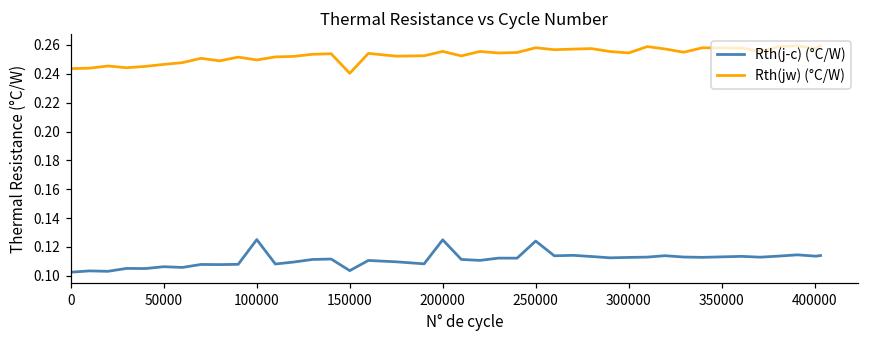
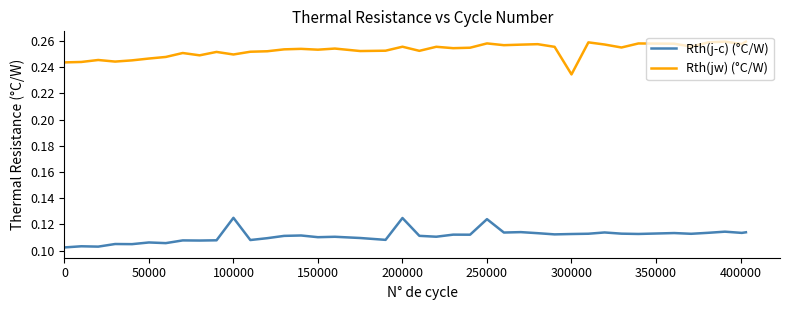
Rth(j-c) (°C/W), 150000: 0.104 -> 0.110
Rth(jw) (°C/W), 150000: 0.240 -> 0.253
Rth(jw) (°C/W), 300000: 0.254 -> 0.234
